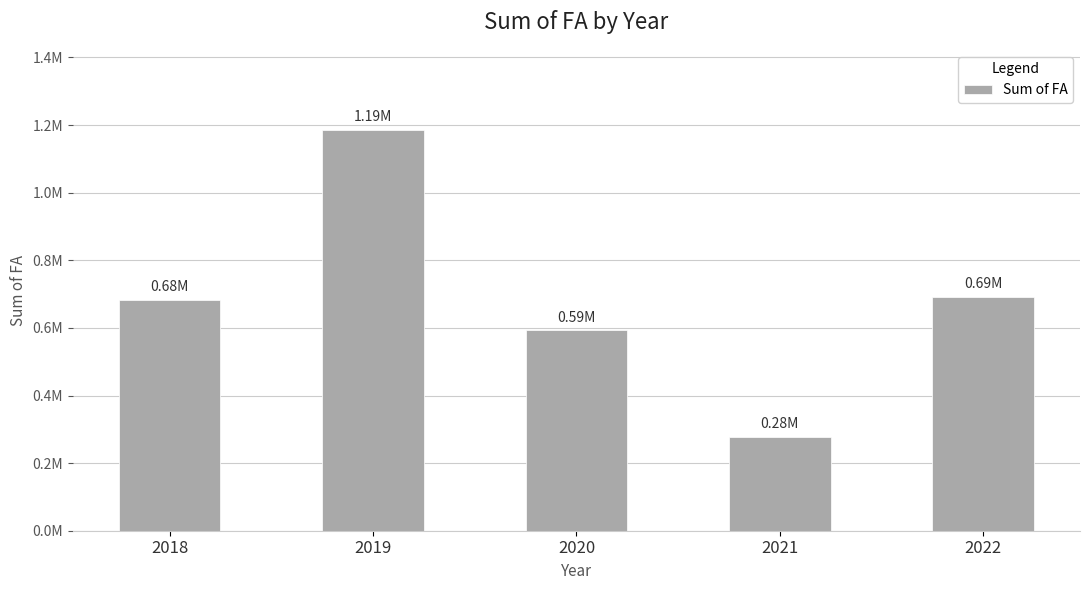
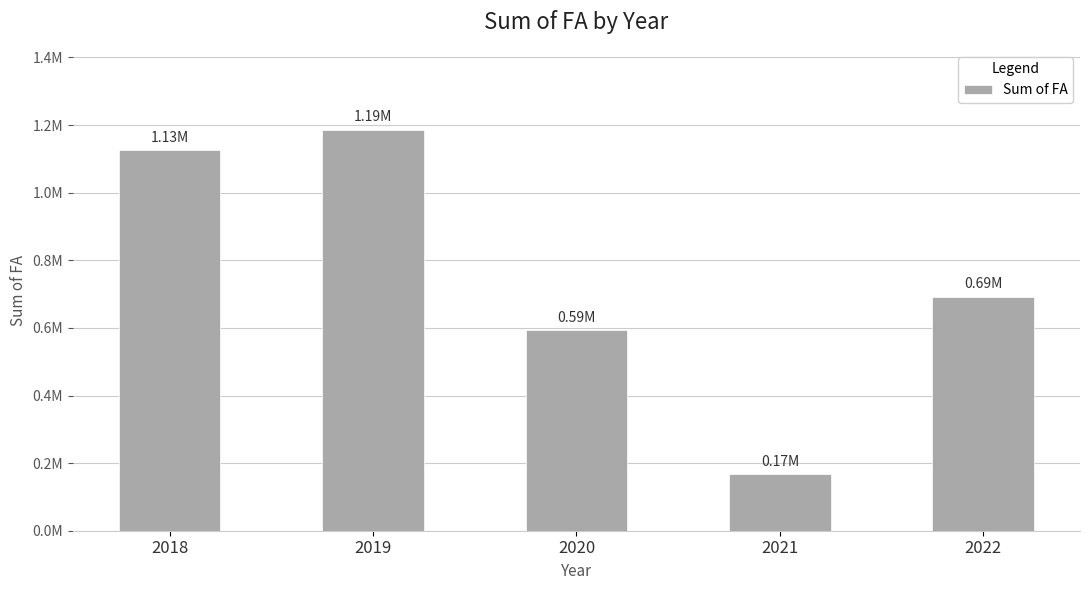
2018: 0.68M -> 1.13M
2021: 0.28M -> 0.17M
